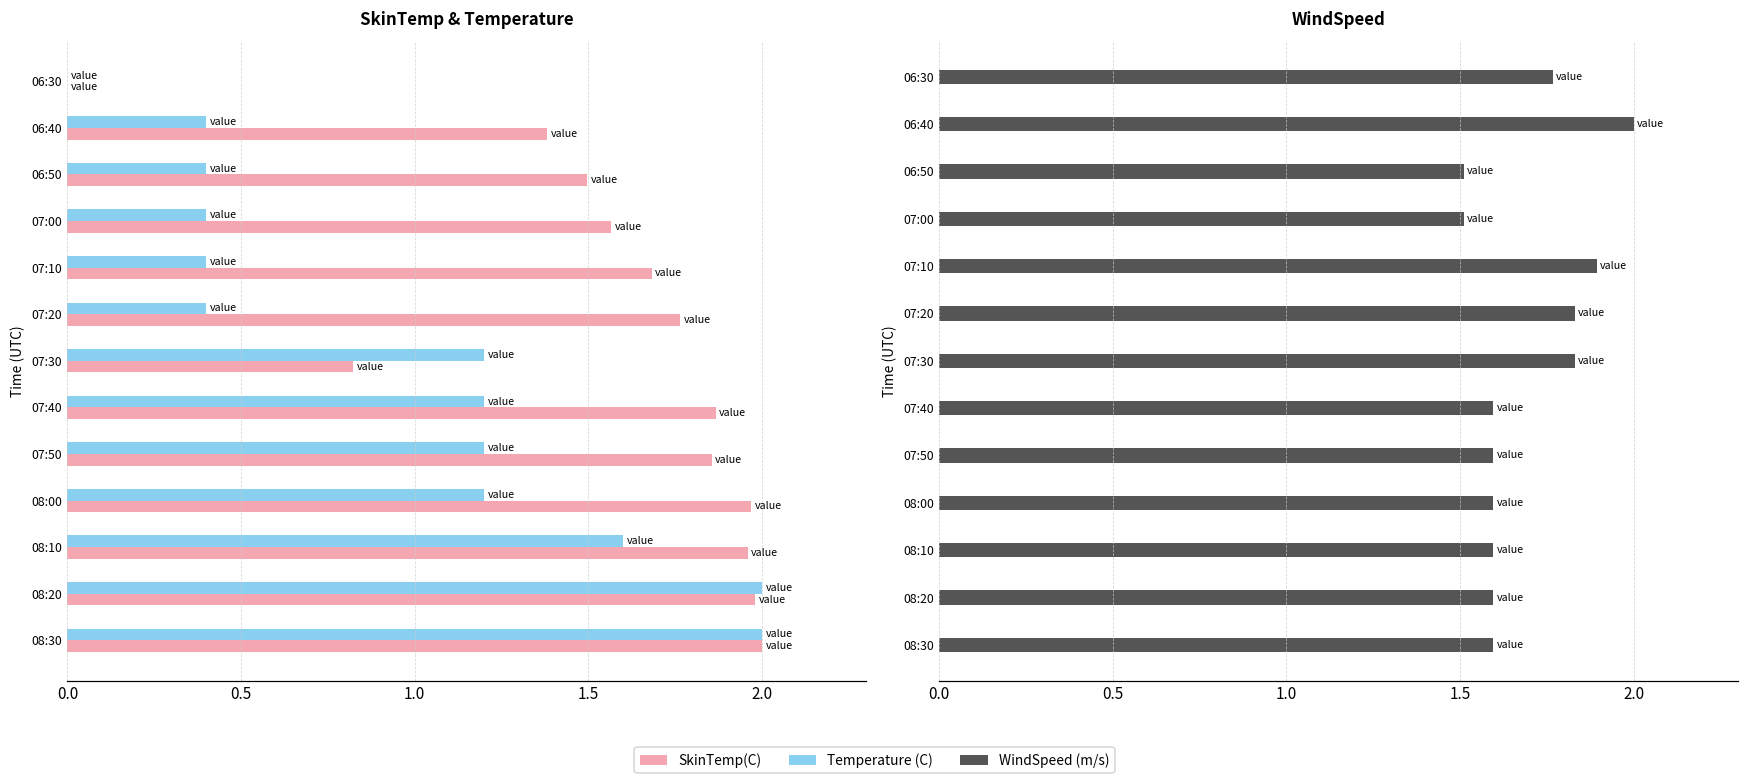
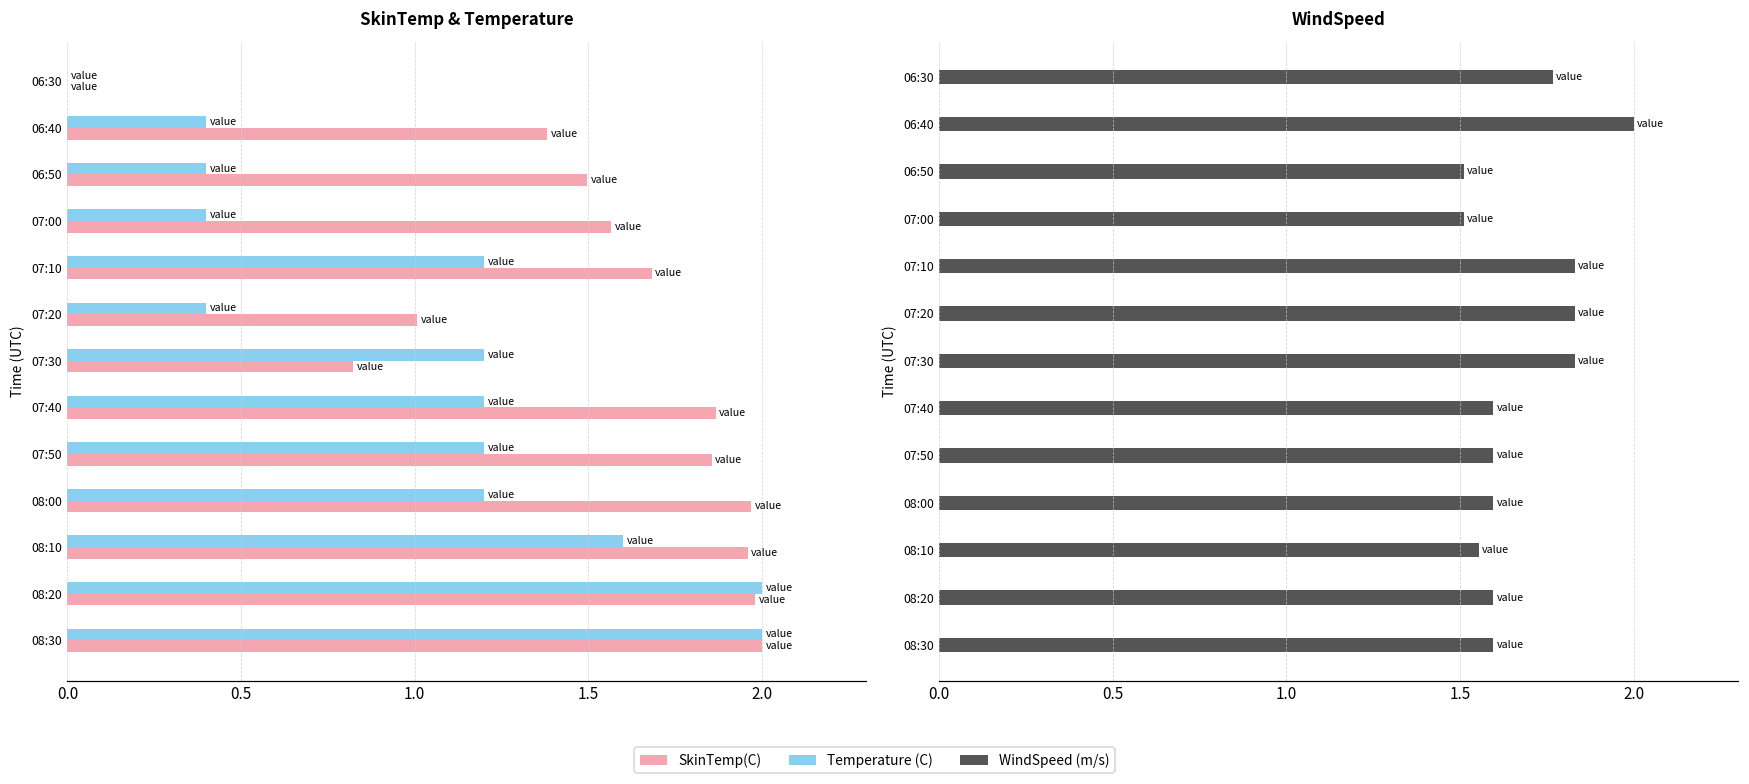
SkinTemp & Temperature, Temperature (C), 07:10: 0.40 -> 1.20
SkinTemp & Temperature, SkinTemp(C), 07:20: 1.76 -> 1.01
WindSpeed, 07:10: 1.89 -> 1.83
WindSpeed, 08:10: 1.60 -> 1.55
